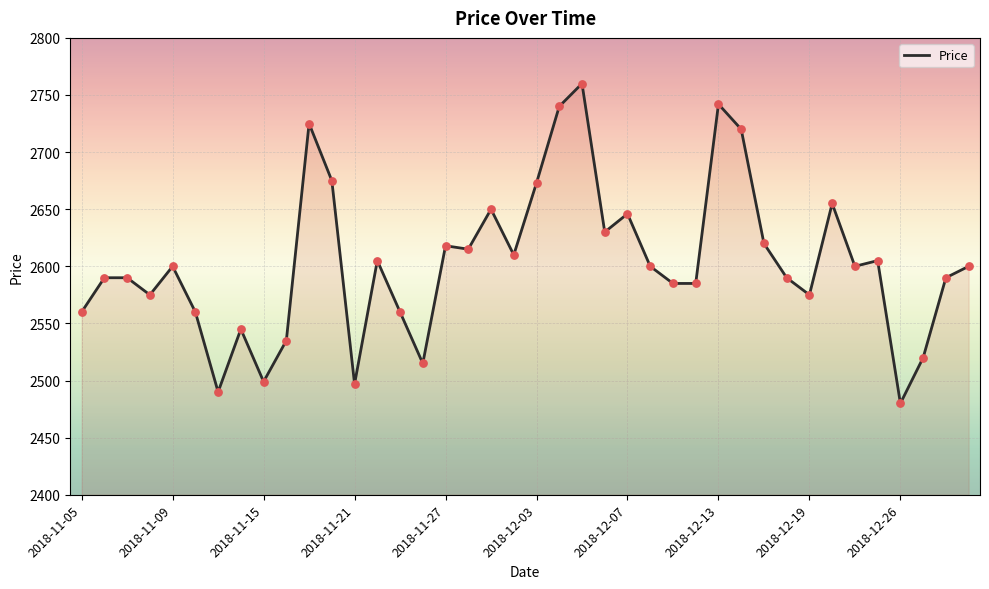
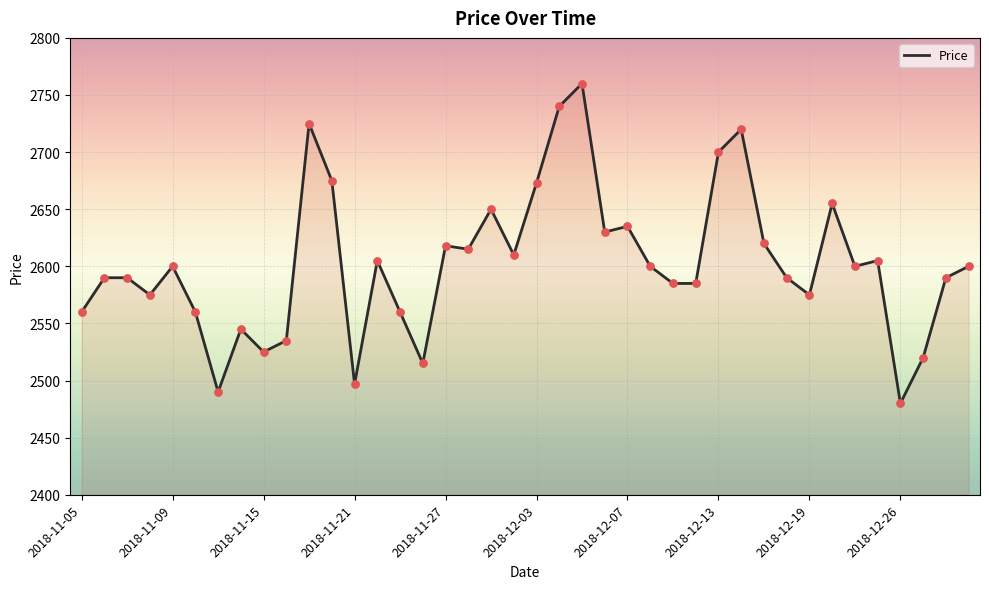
2018-11-15: 2499 -> 2525
2018-12-07: 2646 -> 2635
2018-12-13: 2742 -> 2700
